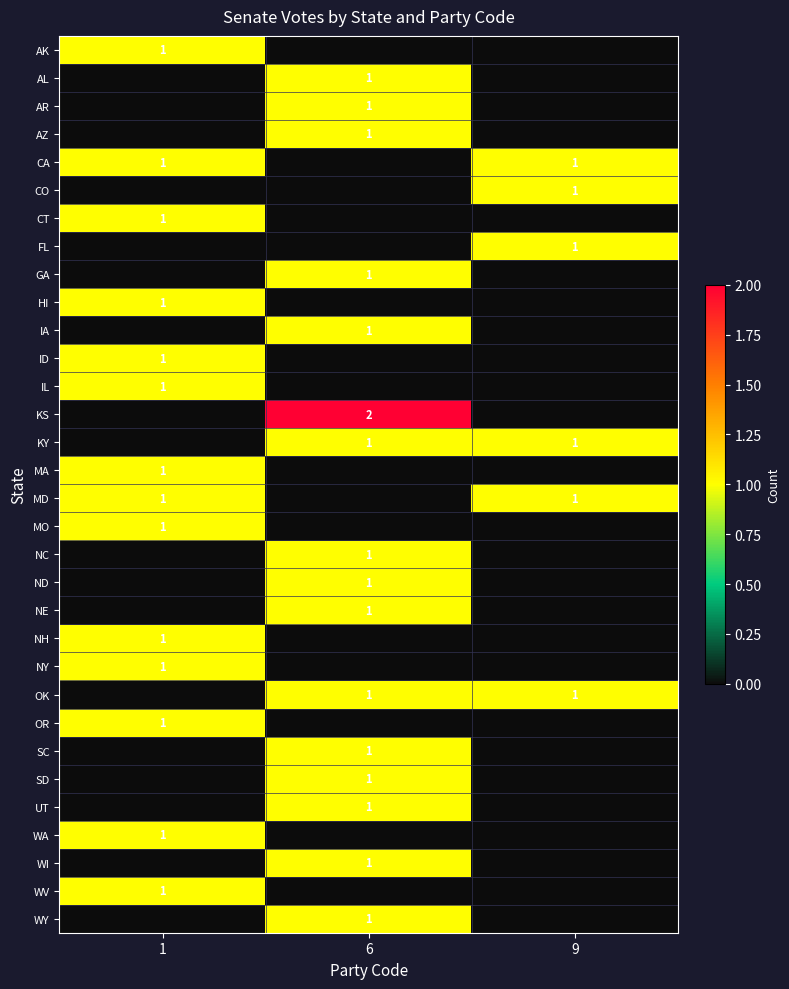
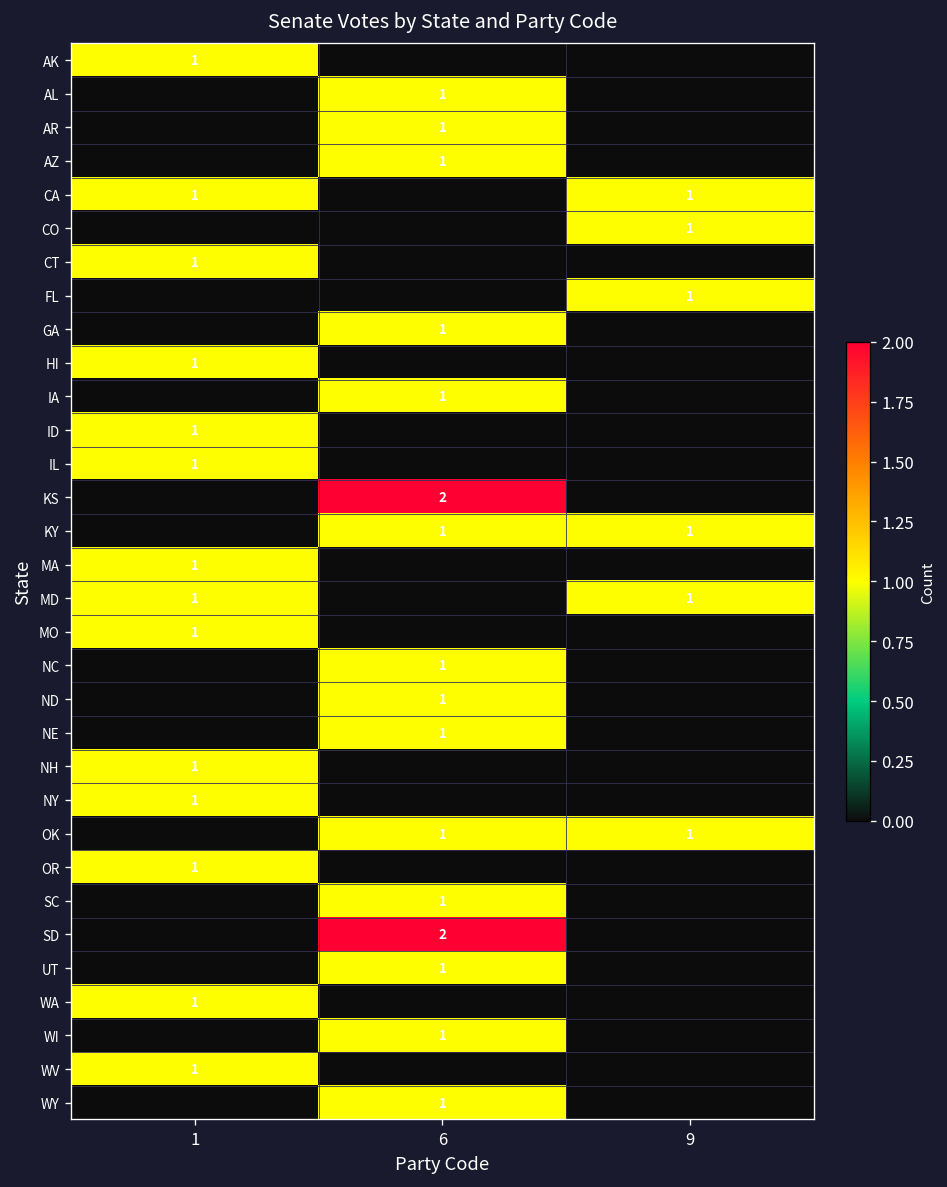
SD, 6: 1 -> 2
